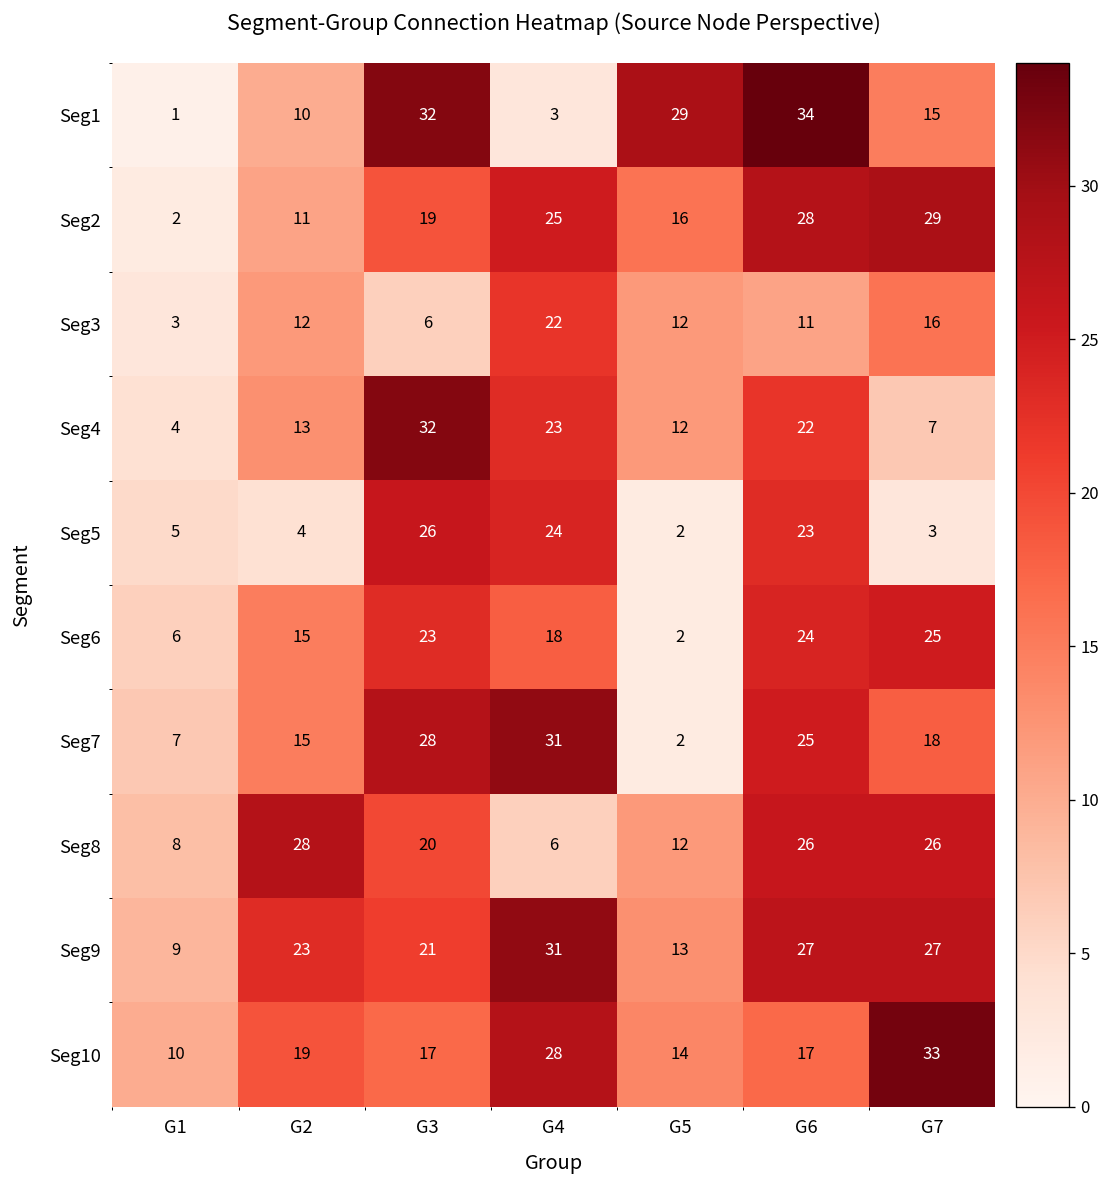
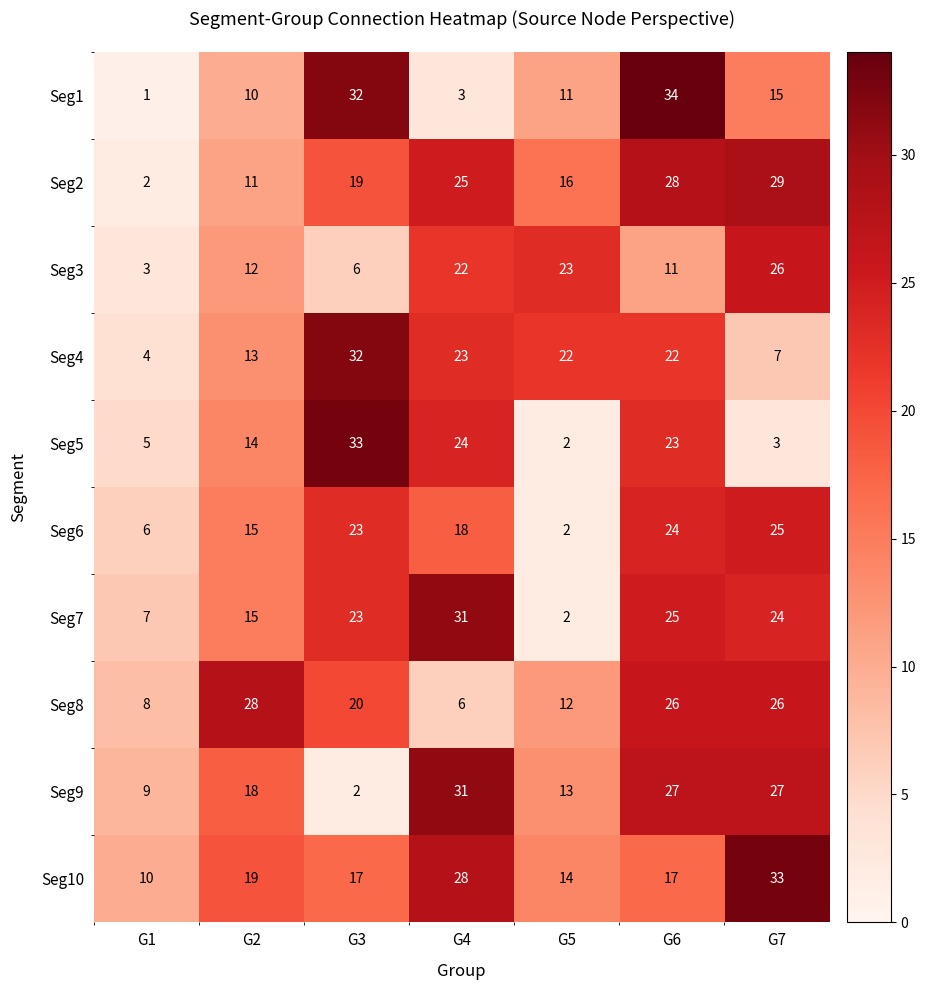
Seg1, G5: 29 -> 11
Seg3, G5: 12 -> 23
Seg3, G7: 16 -> 26
Seg4, G5: 12 -> 22
Seg5, G2: 4 -> 14
Seg5, G3: 26 -> 33
Seg7, G3: 28 -> 23
Seg7, G7: 18 -> 24
Seg9, G2: 23 -> 18
Seg9, G3: 21 -> 2
